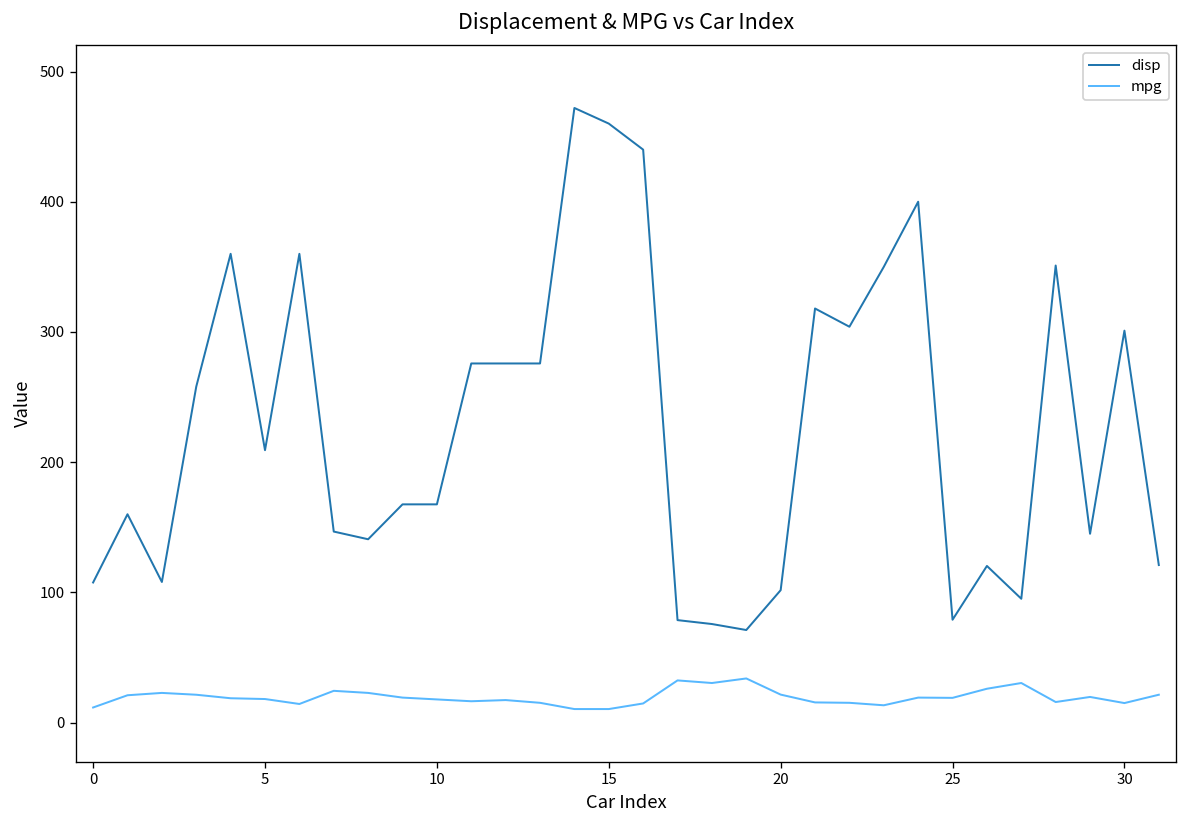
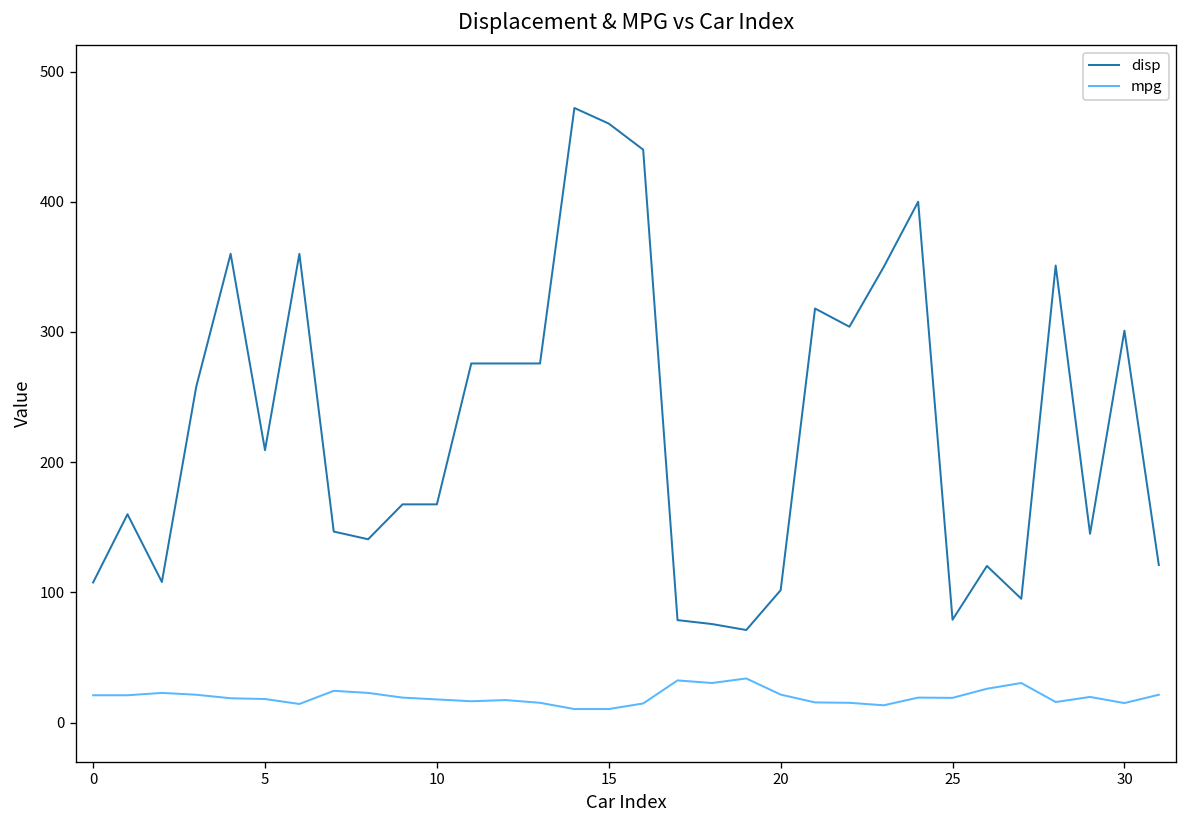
mpg, 0: 12 -> 21
